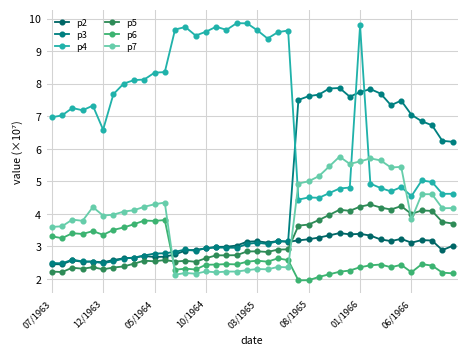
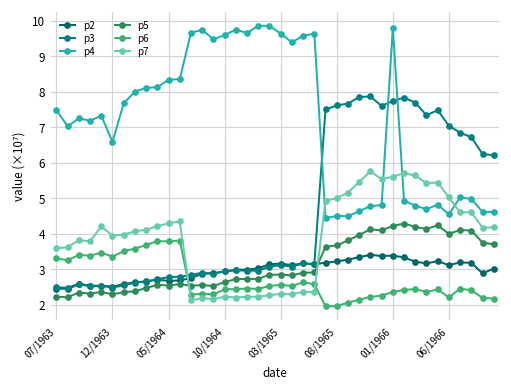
p4, 07/1963: 7.0 -> 7.5
p7, 06/1966: 3.8 -> 5.0
